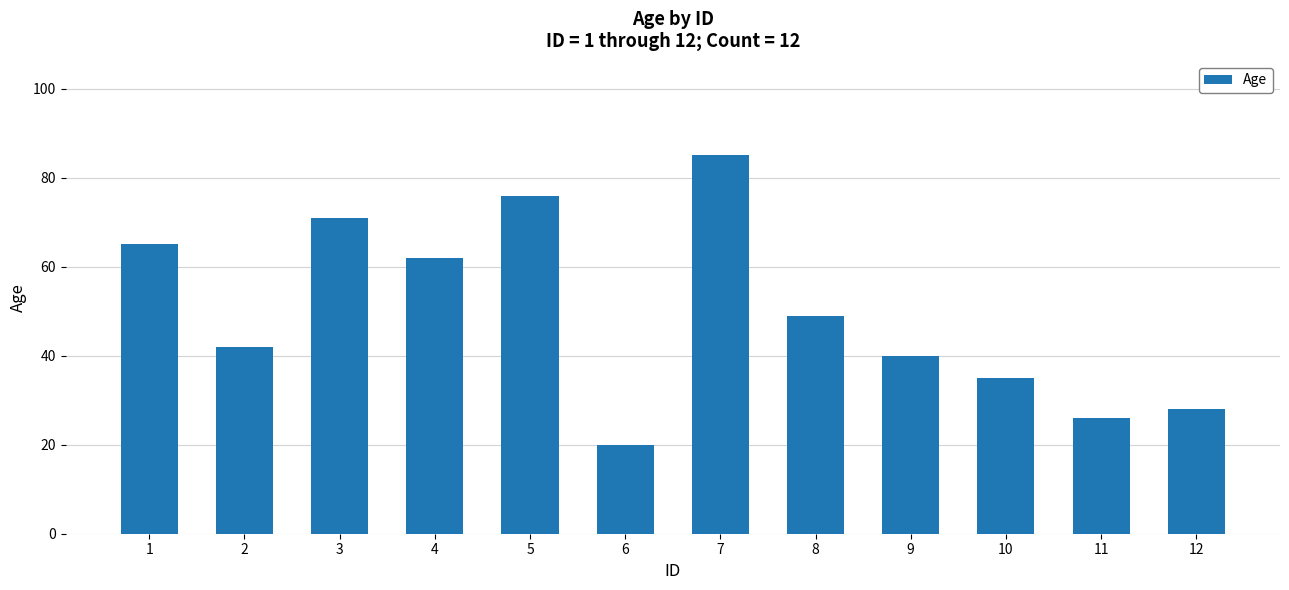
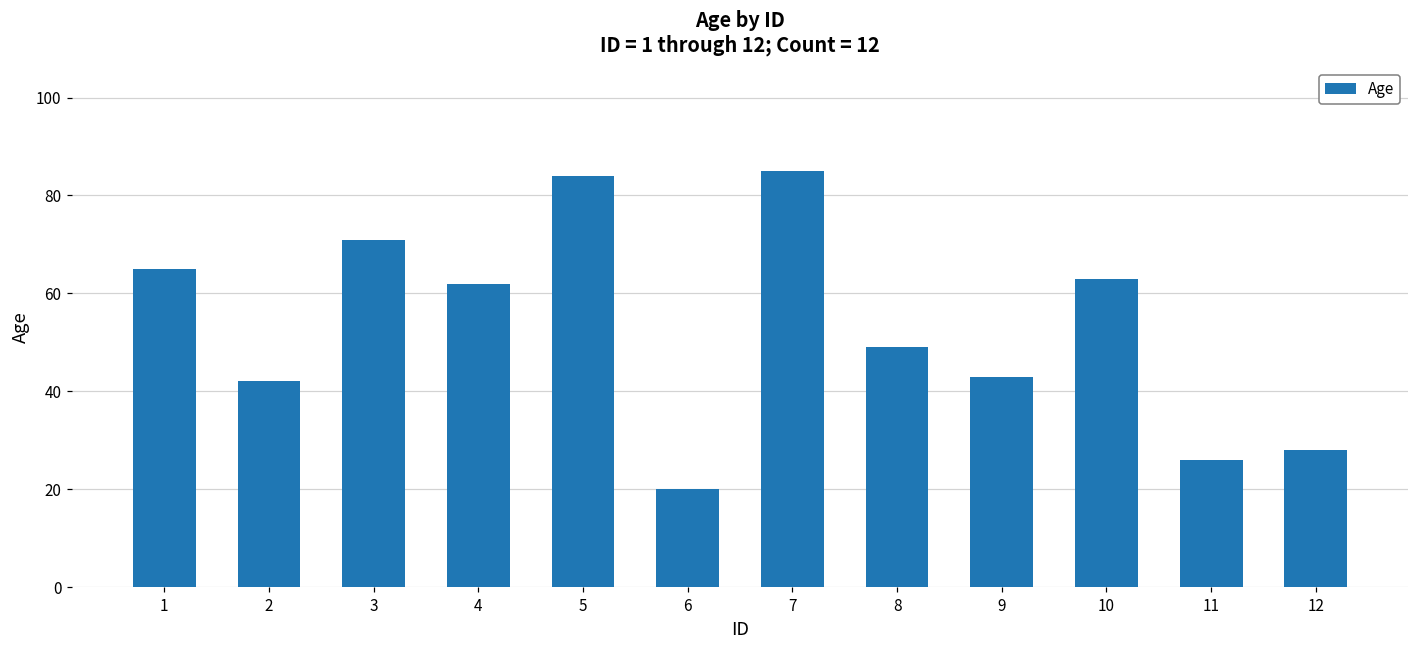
5: 76 -> 84
9: 40 -> 43
10: 35 -> 63
